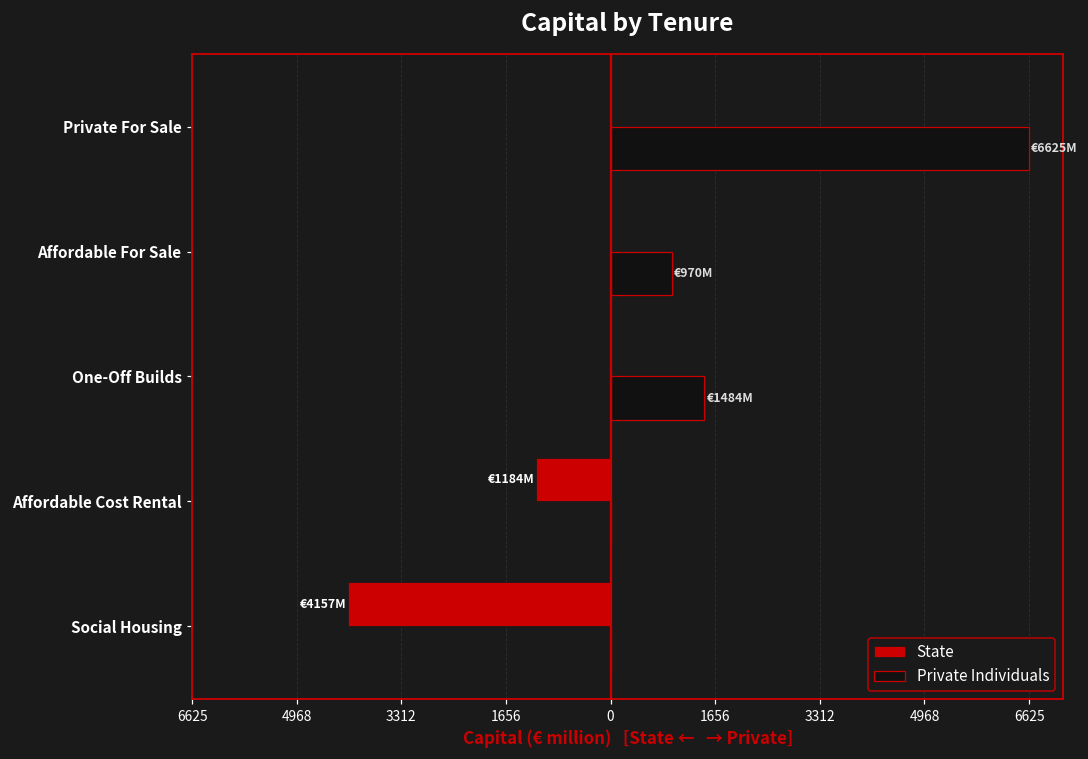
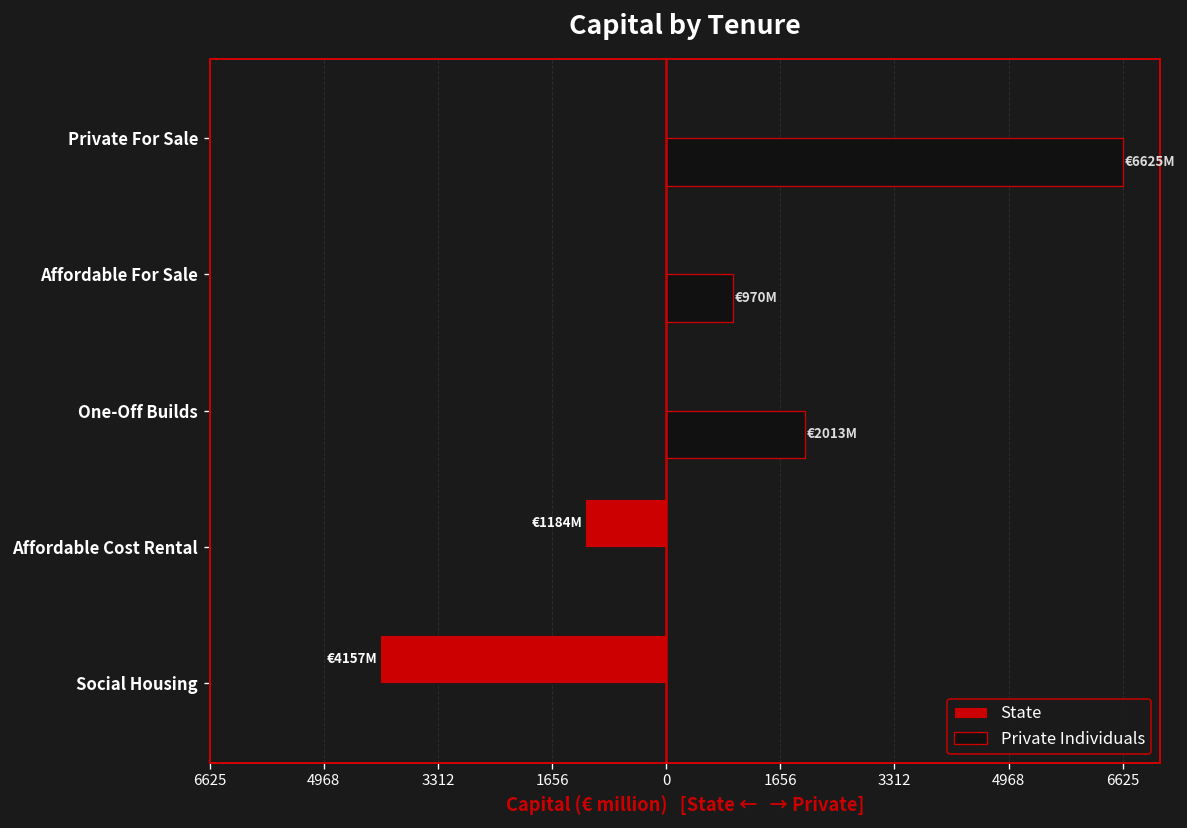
Private Individuals, One-Off Builds: €1484M -> €2013M
